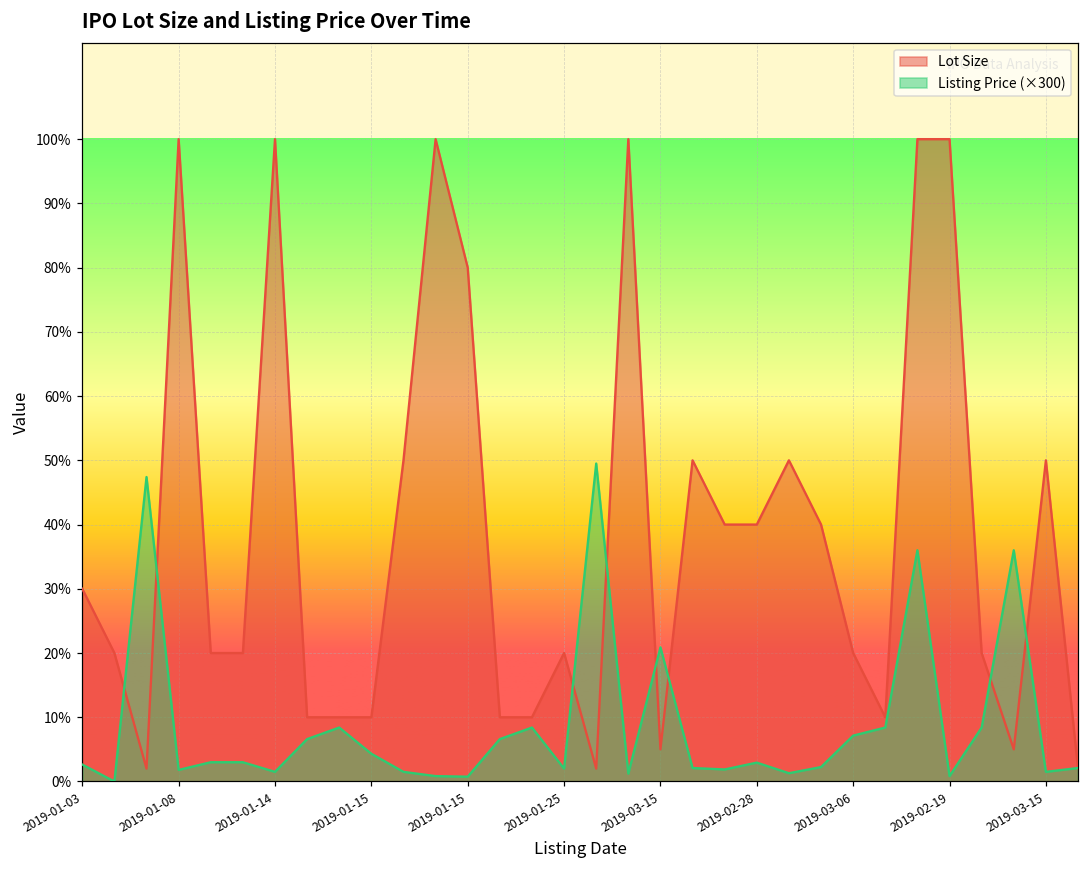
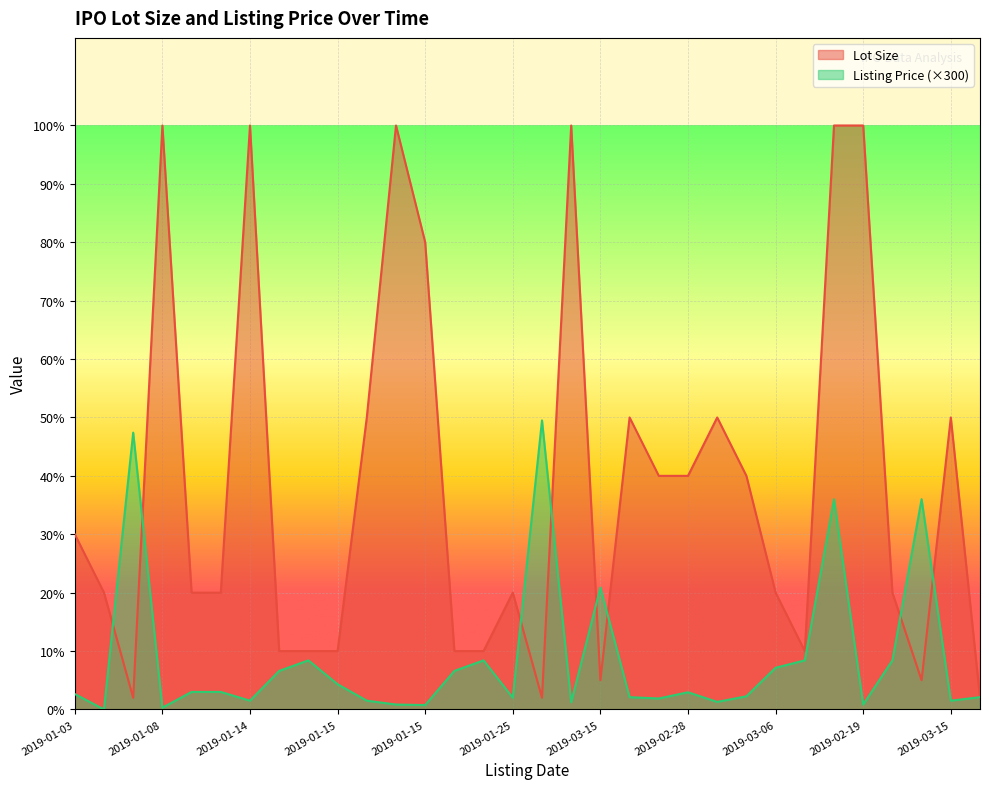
Listing Price (×300), 2019-01-08: 2% -> 0%
